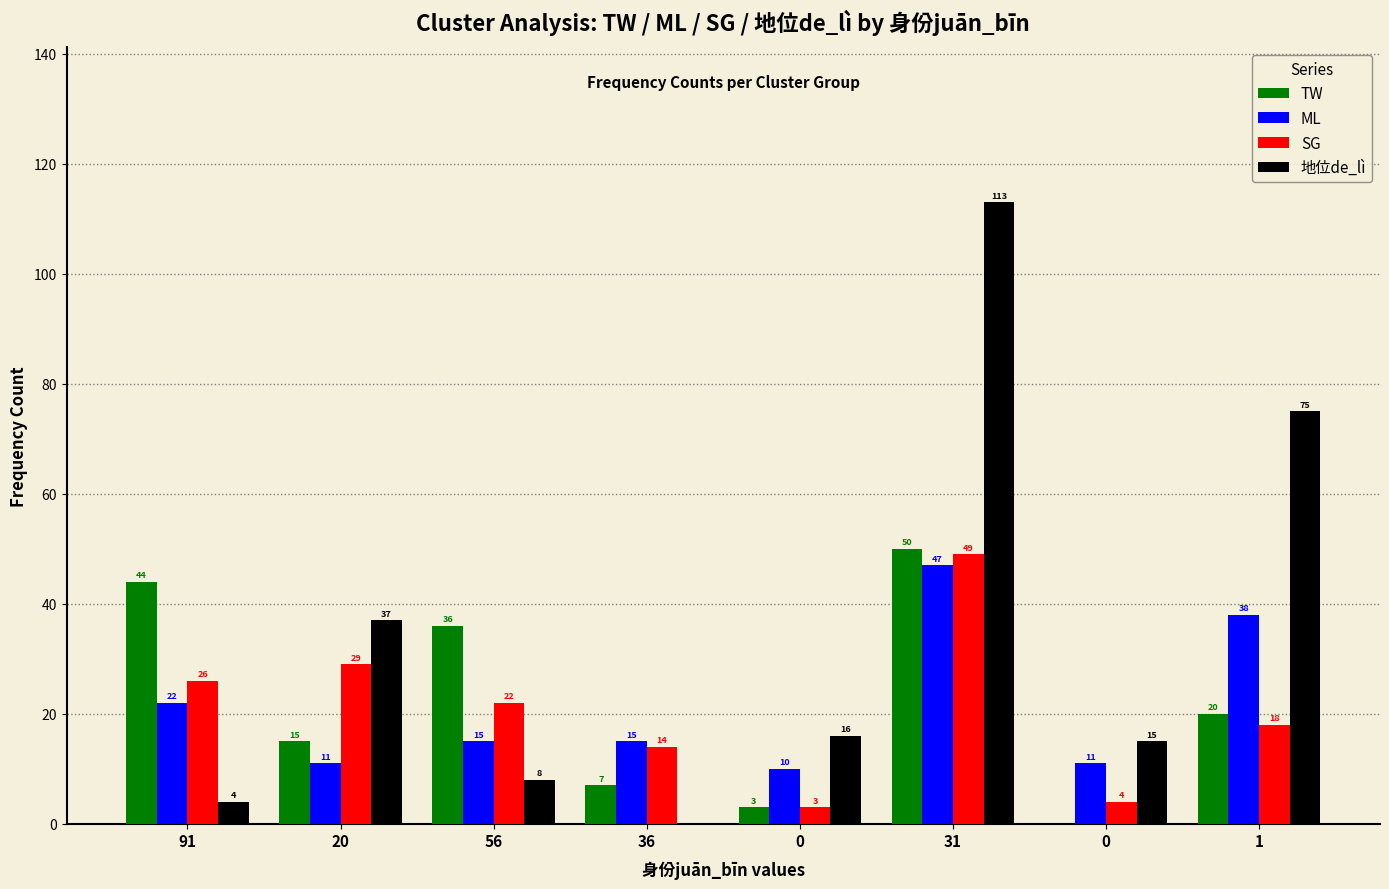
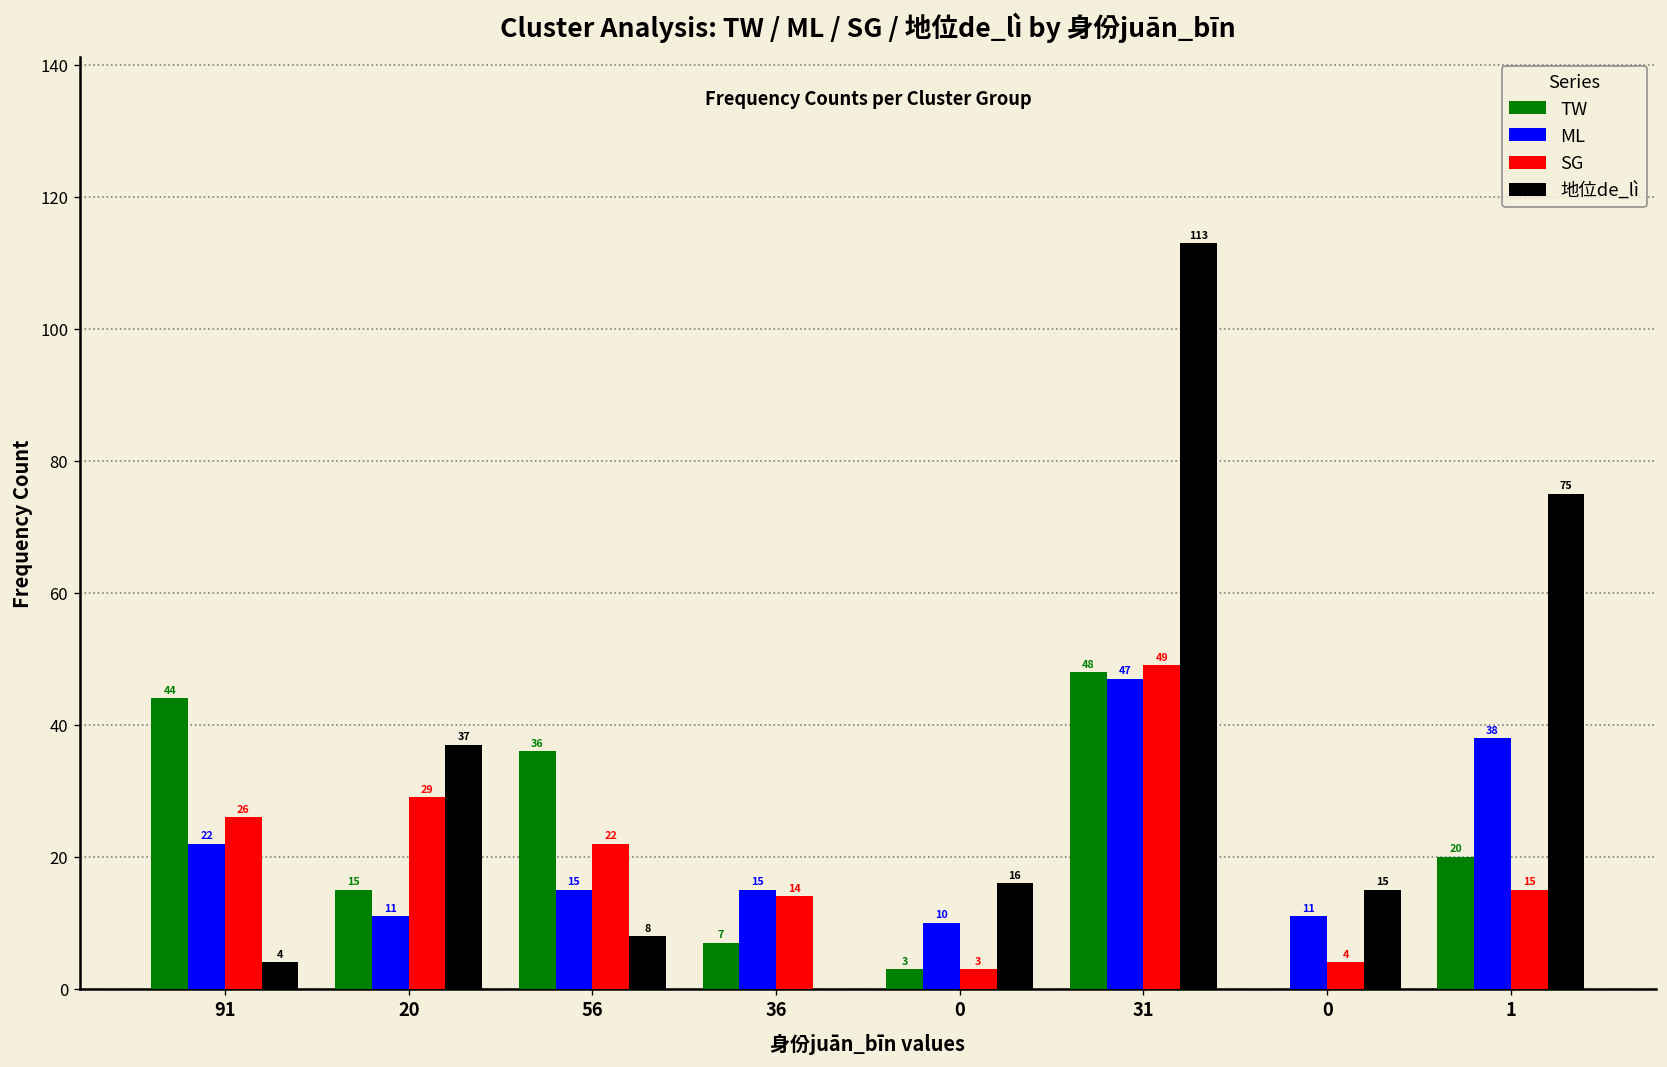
TW, 31: 50 -> 48
SG, 1: 18 -> 15
